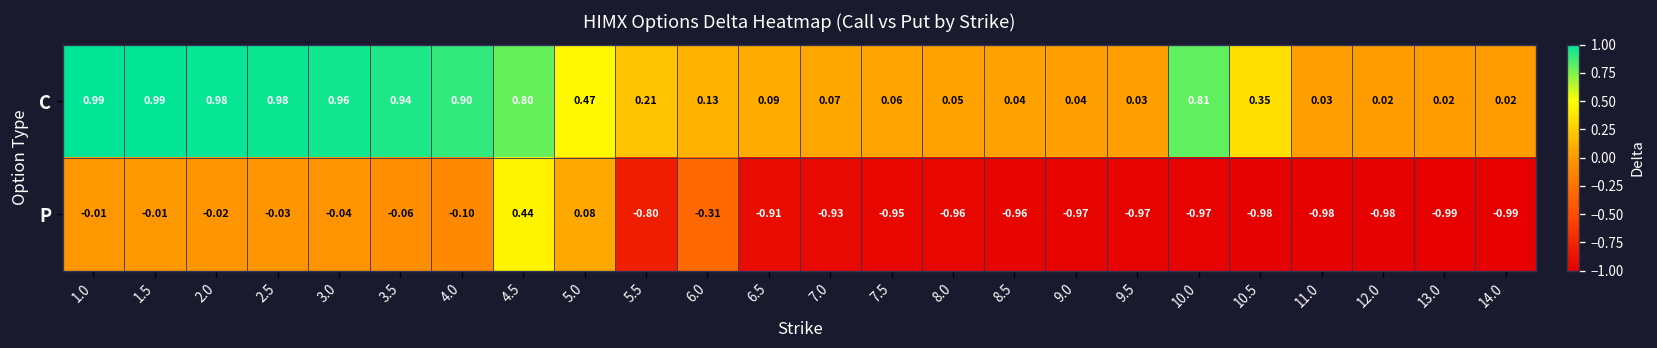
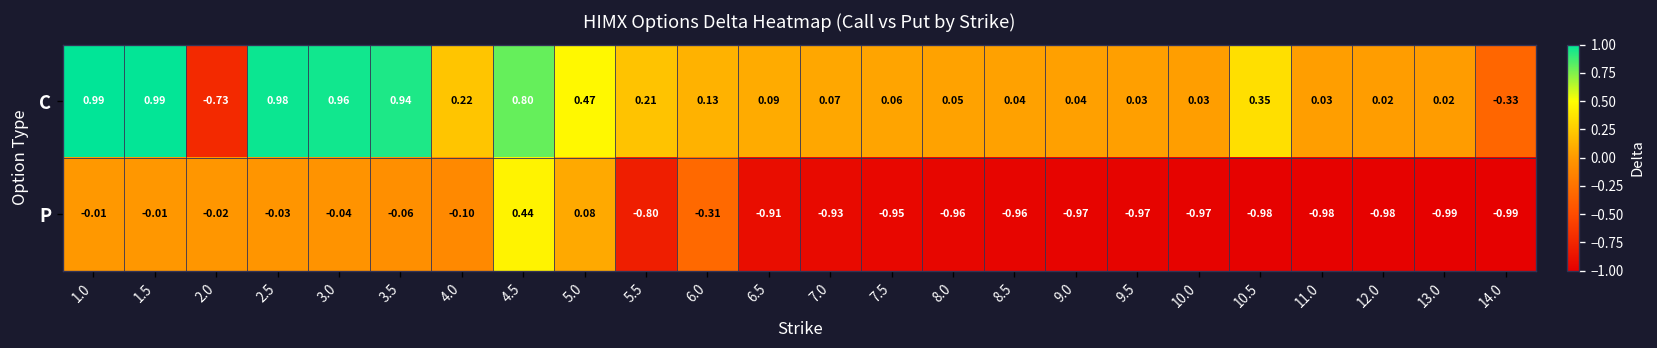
C, 2.0: 0.98 -> -0.73
C, 4.0: 0.90 -> 0.22
C, 10.0: 0.81 -> 0.03
C, 14.0: 0.02 -> -0.33
